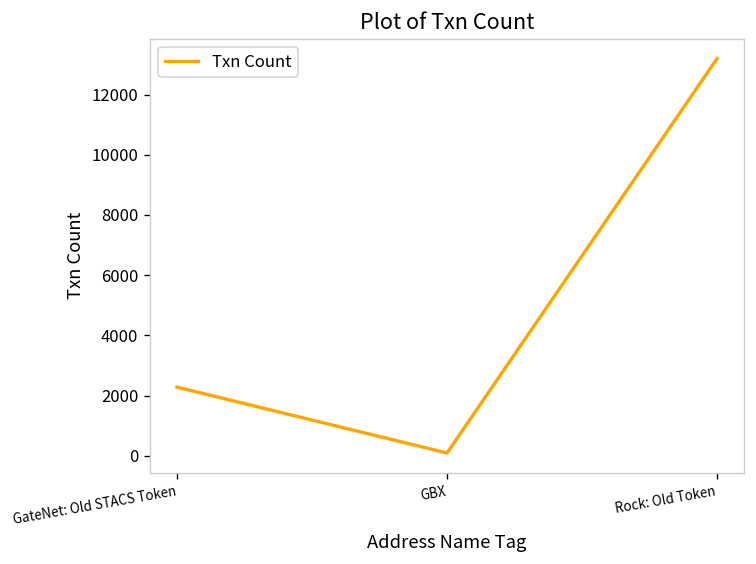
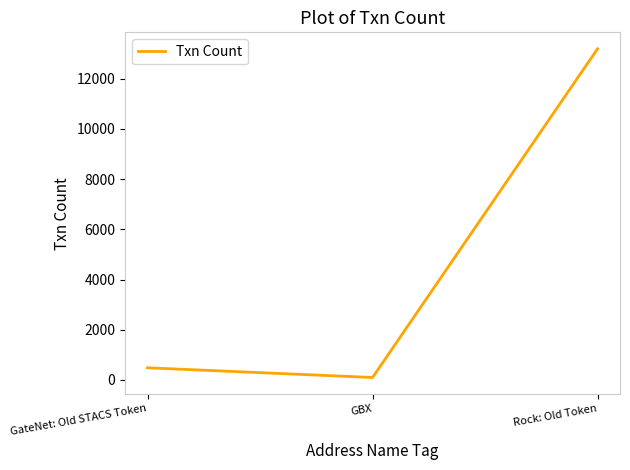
GateNet: Old STACS Token: 2300 -> 500
